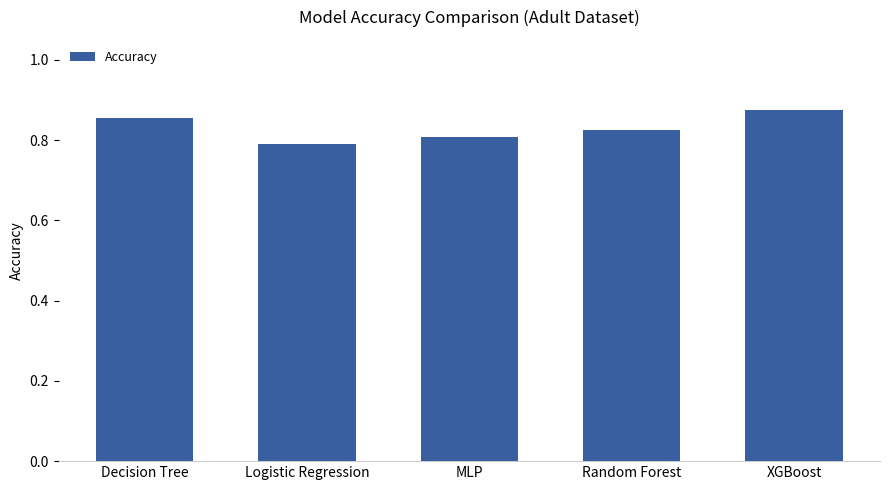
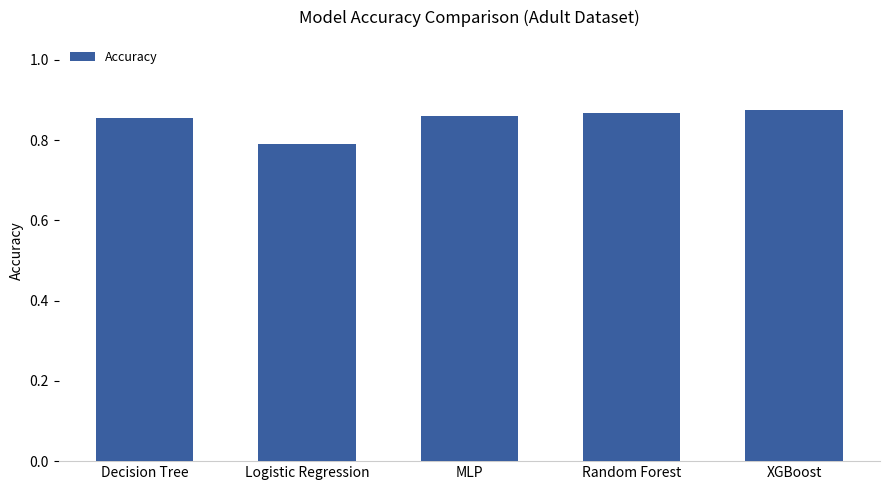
MLP: 0.81 -> 0.86
Random Forest: 0.83 -> 0.87
